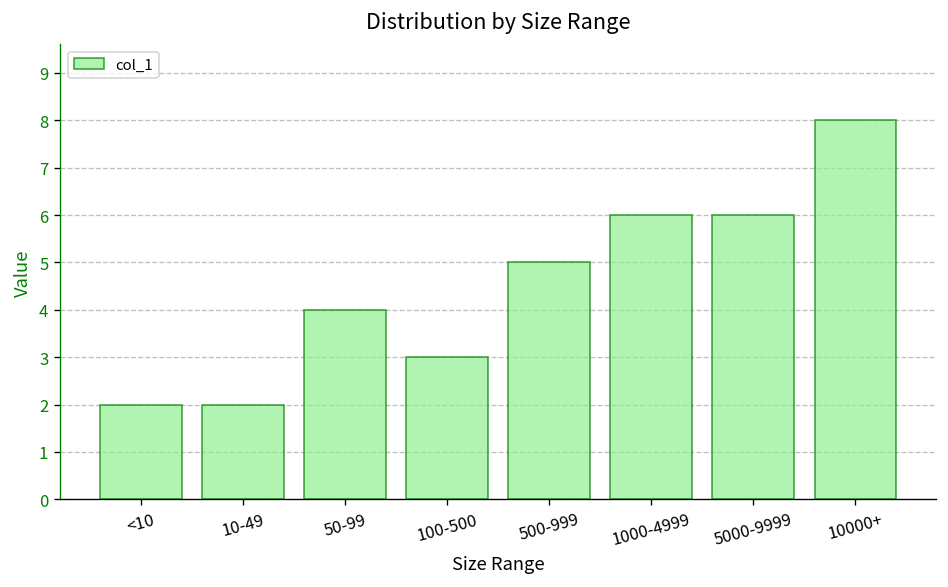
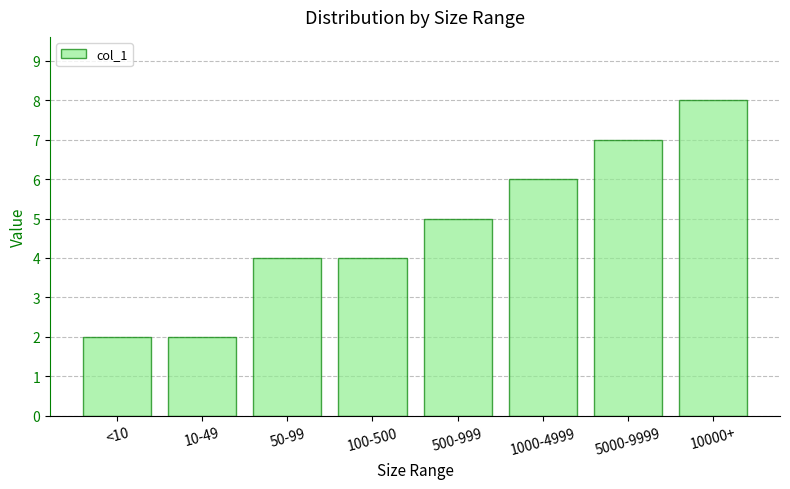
100-500: 3 -> 4
5000-9999: 6 -> 7
